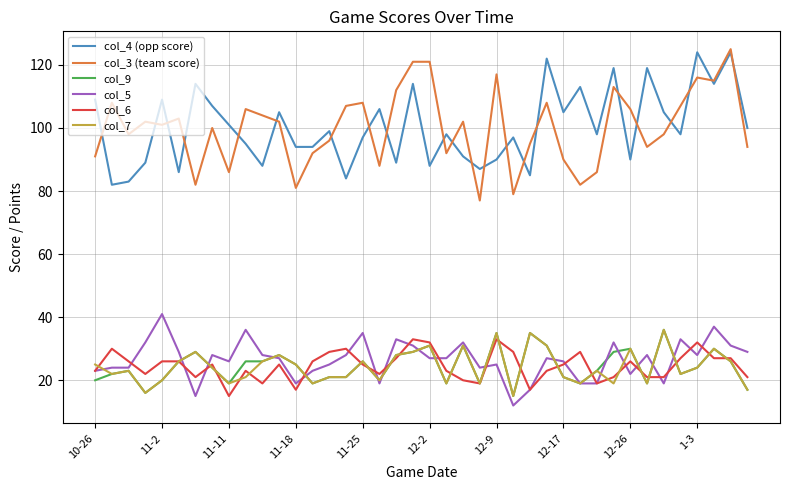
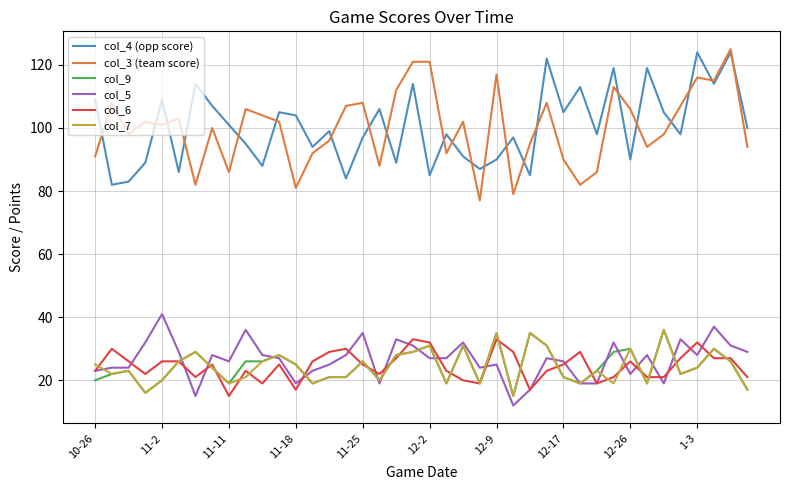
col_4 (opp score), 11-18: 94 -> 104
col_4 (opp score), 12-2: 88 -> 85
